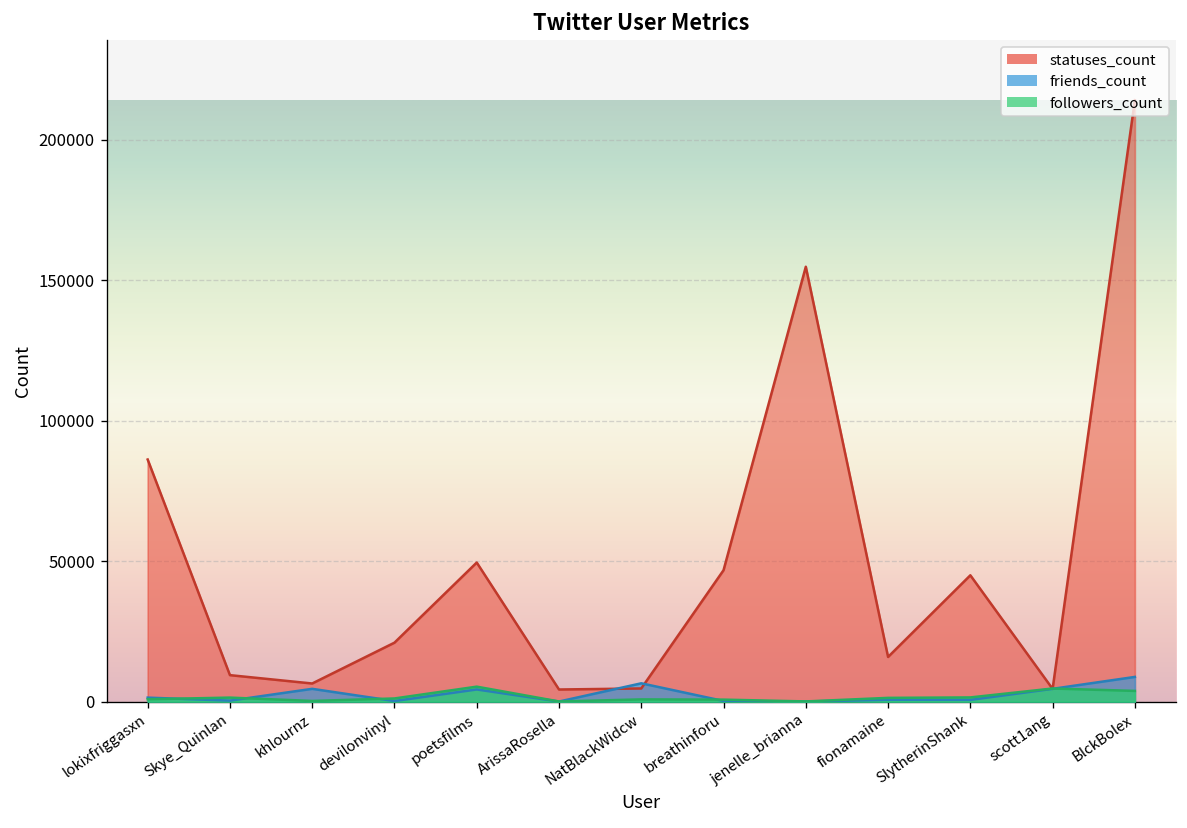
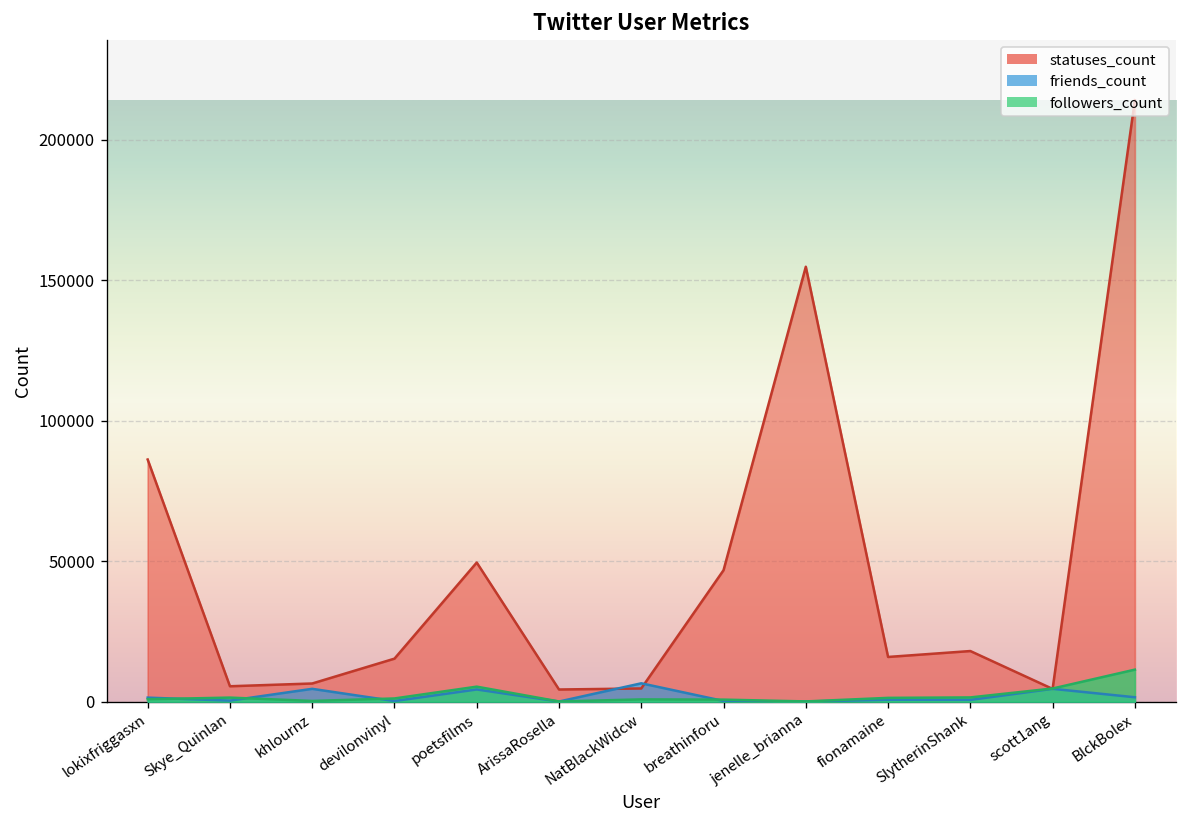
statuses_count, Skye_Quinlan: 9000 -> 5000
statuses_count, devilonvinyl: 21000 -> 15000
statuses_count, SlytherinShank: 45000 -> 18000
friends_count, BlckBolex: 9000 -> 2000
followers_count, BlckBolex: 4000 -> 11000
